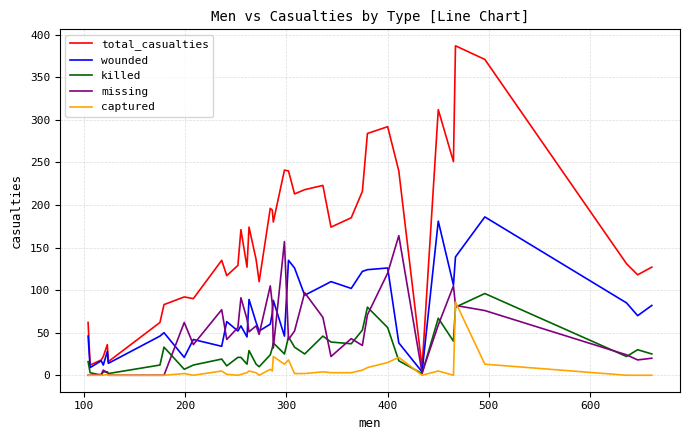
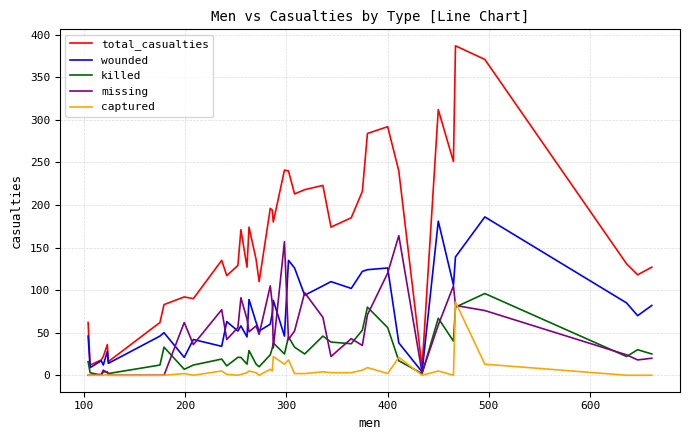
captured, 400: 20 -> 0
